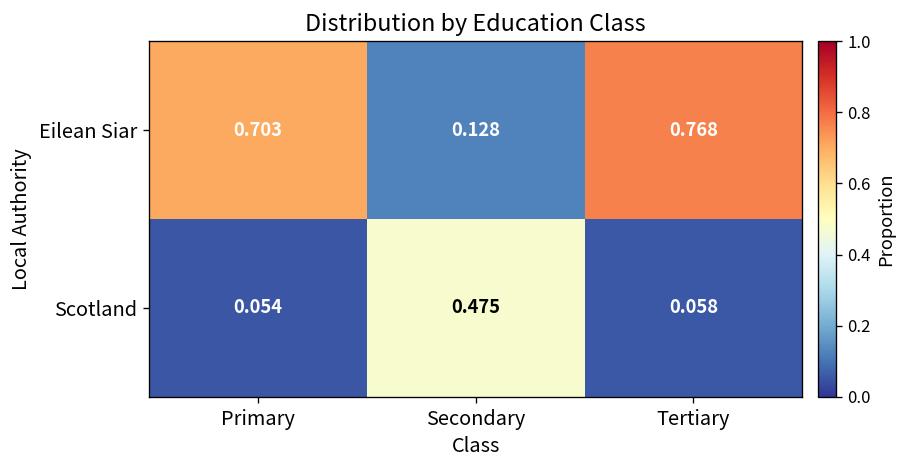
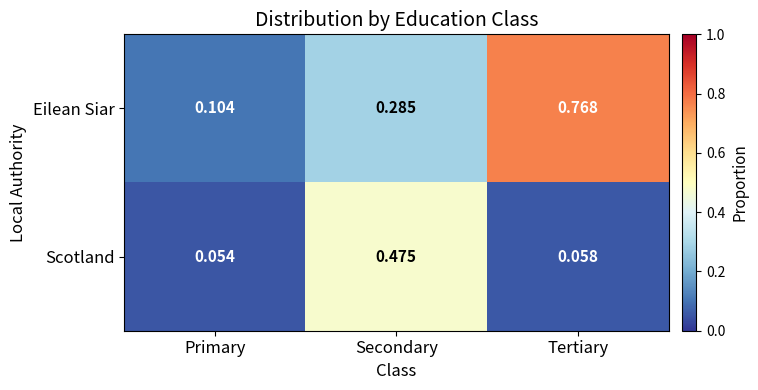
Eilean Siar, Primary: 0.703 -> 0.104
Eilean Siar, Secondary: 0.128 -> 0.285
